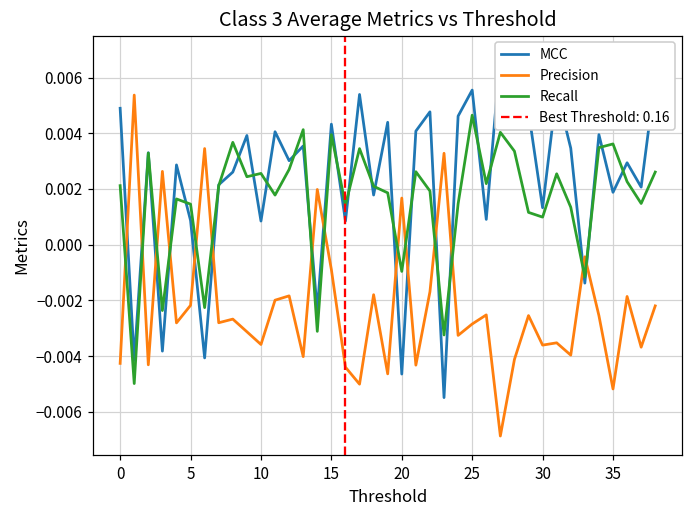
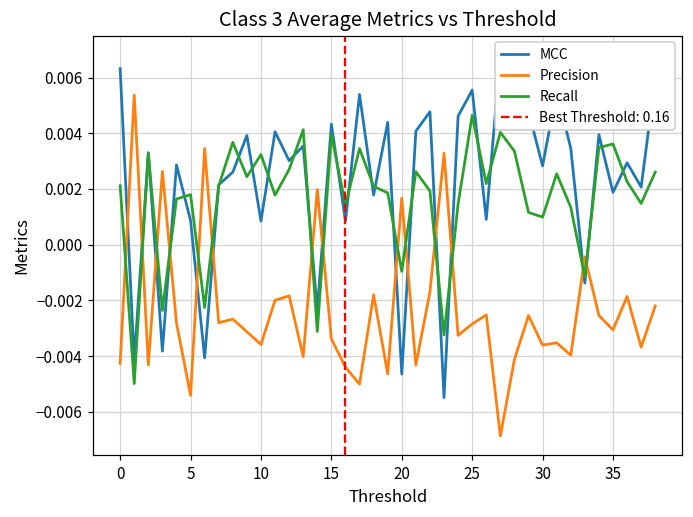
MCC, 0: 0.0049 -> 0.0063
Precision, 5: -0.0022 -> -0.0054
Recall, 5: 0.0015 -> 0.0018
Recall, 10: 0.0026 -> 0.0032
Precision, 15: -0.0009 -> -0.0034
MCC, 30: 0.0013 -> 0.0028
Precision, 35: -0.0052 -> -0.0031
